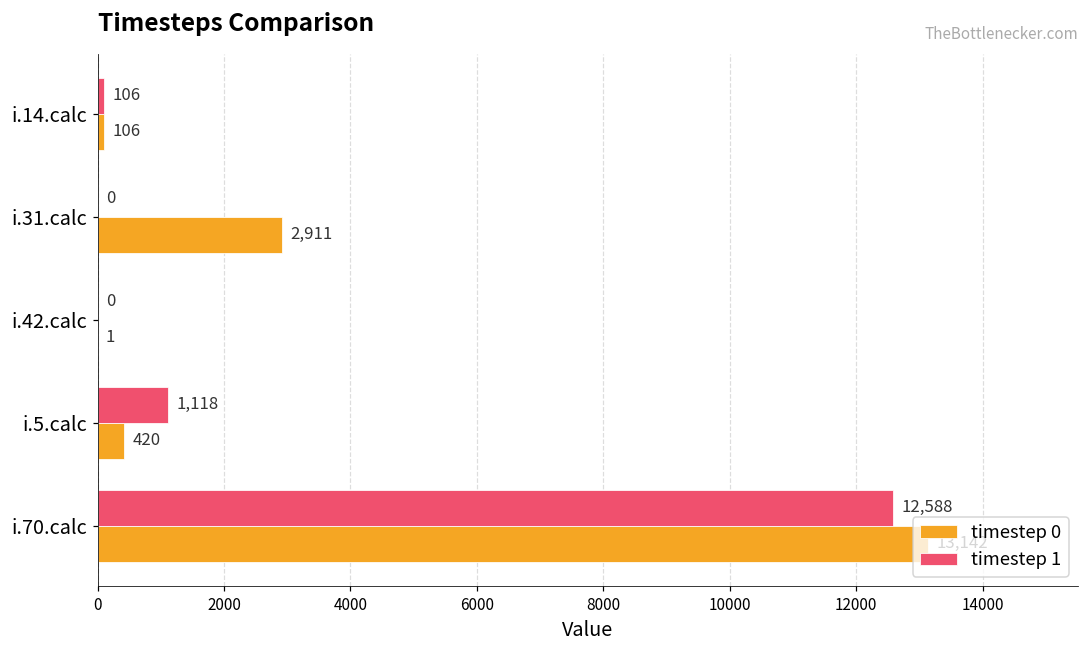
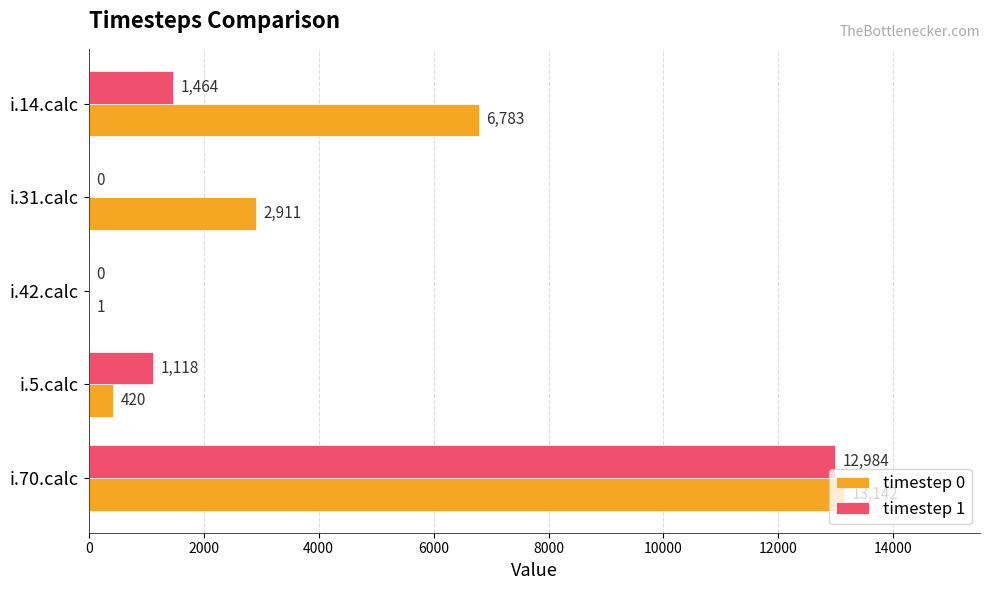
timestep 1, i.14.calc: 106 -> 1,464
timestep 0, i.14.calc: 106 -> 6,783
timestep 1, i.70.calc: 12,588 -> 12,984
